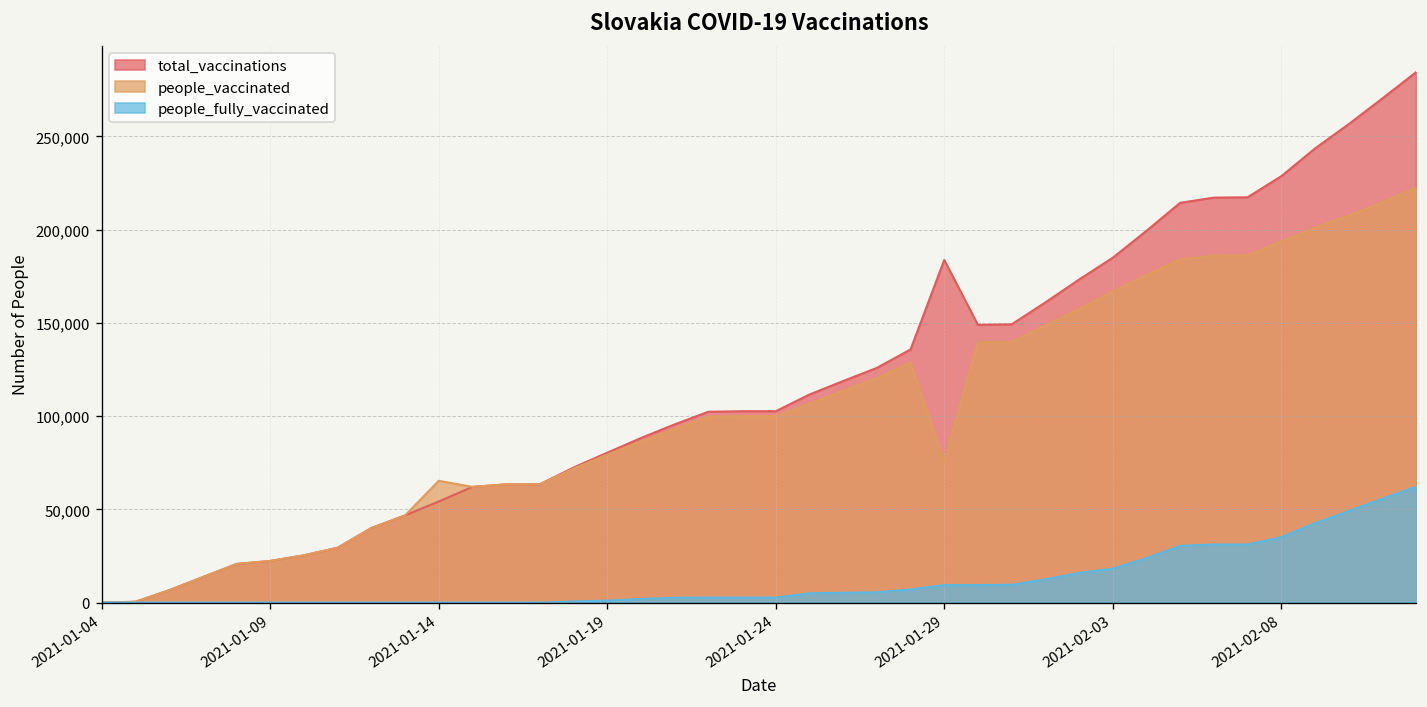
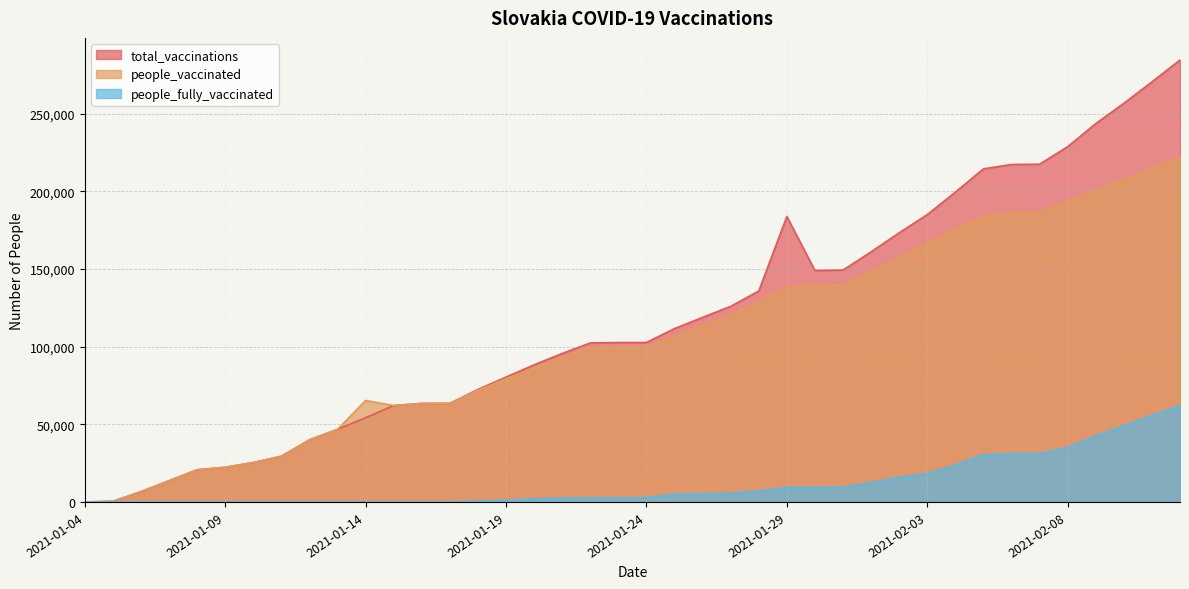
people_vaccinated, 2021-01-29: 75,000 -> 138,000
